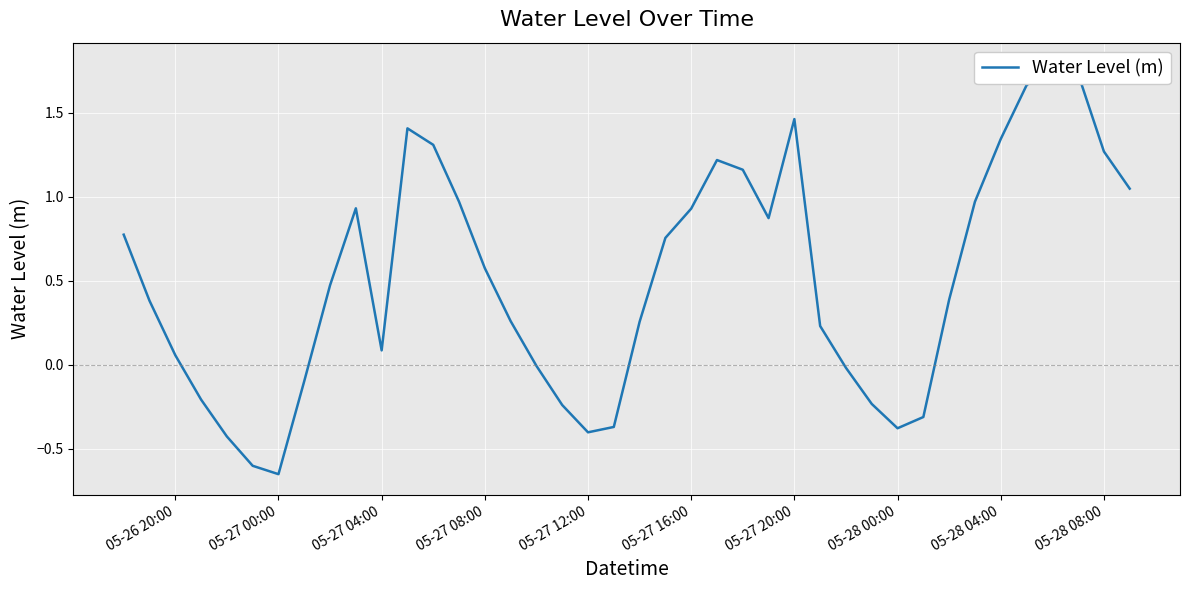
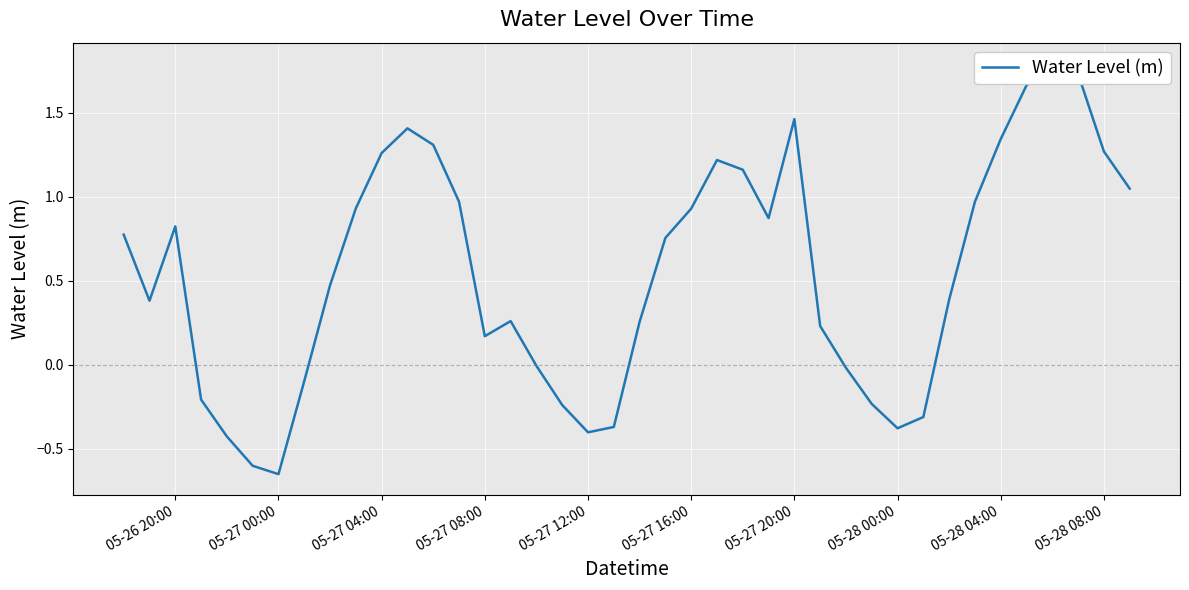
05-26 20:00: 0.06 -> 0.82
05-27 04:00: 0.09 -> 1.26
05-27 08:00: 0.58 -> 0.17
